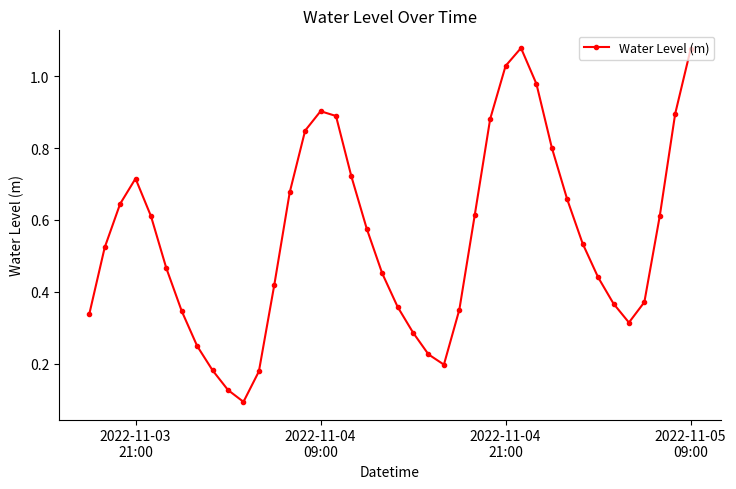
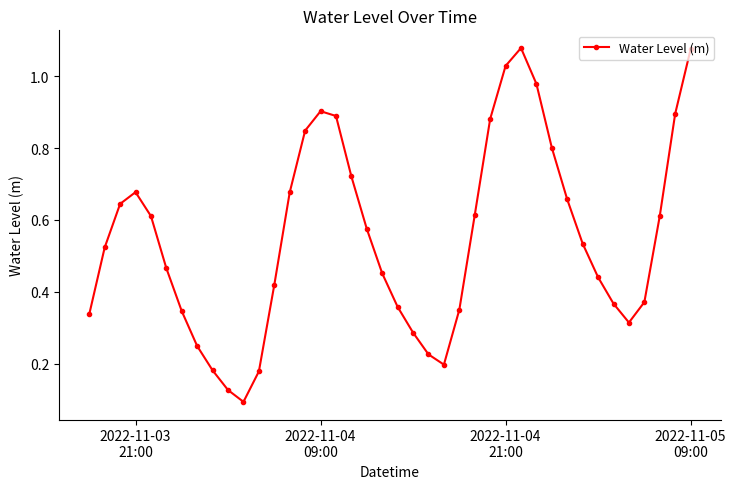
2022-11-03 21:00: 0.72 -> 0.68
